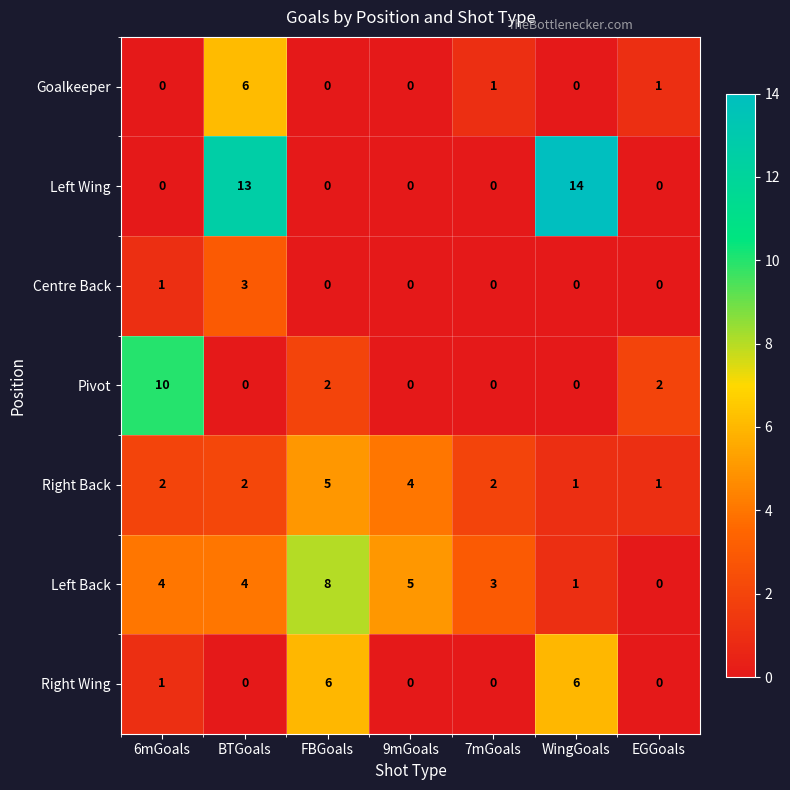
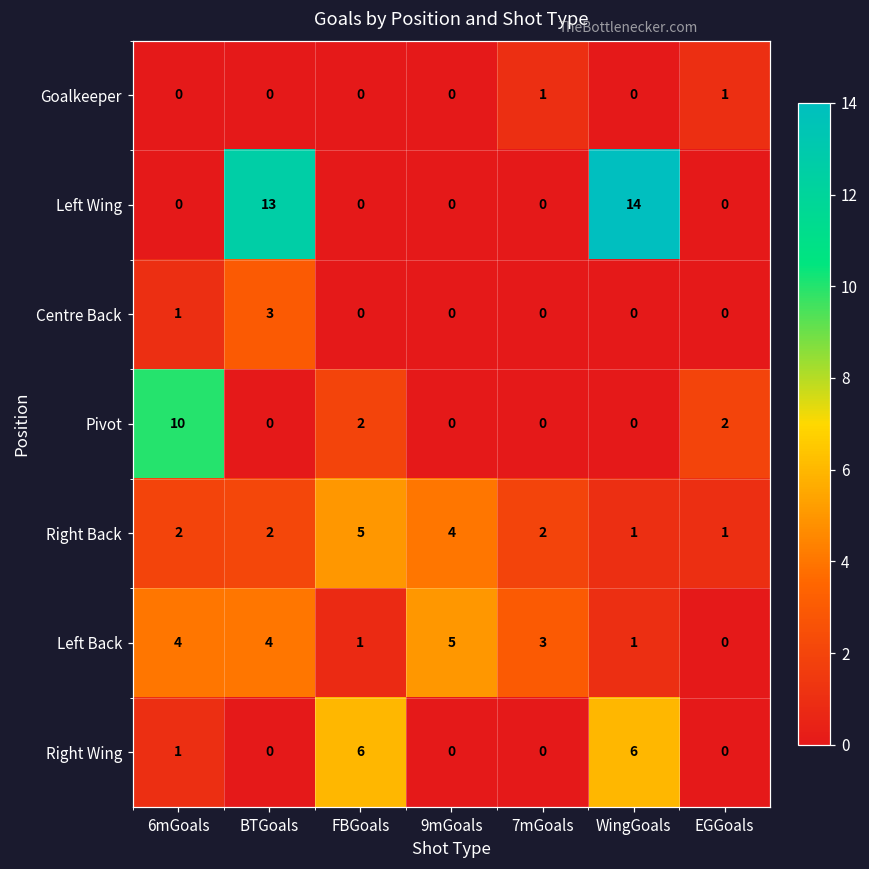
Goalkeeper, BTGoals: 6 -> 0
Left Back, FBGoals: 8 -> 1
